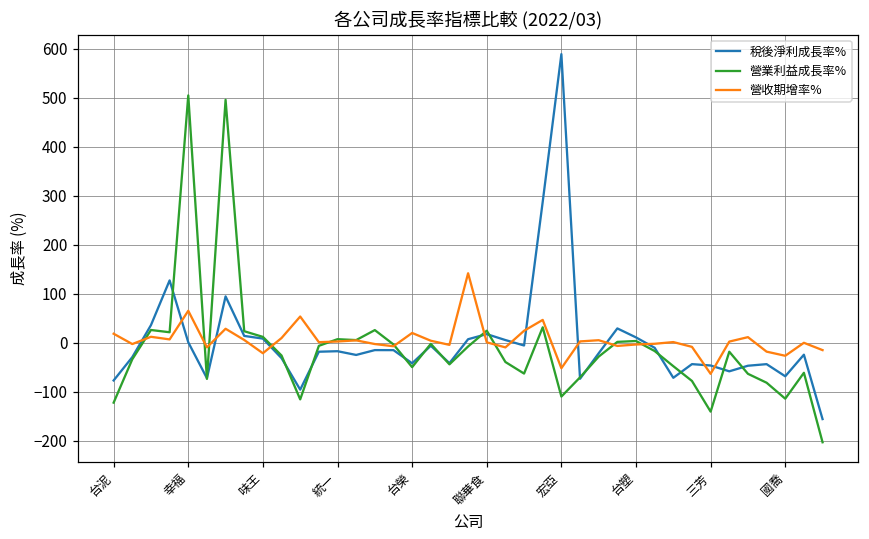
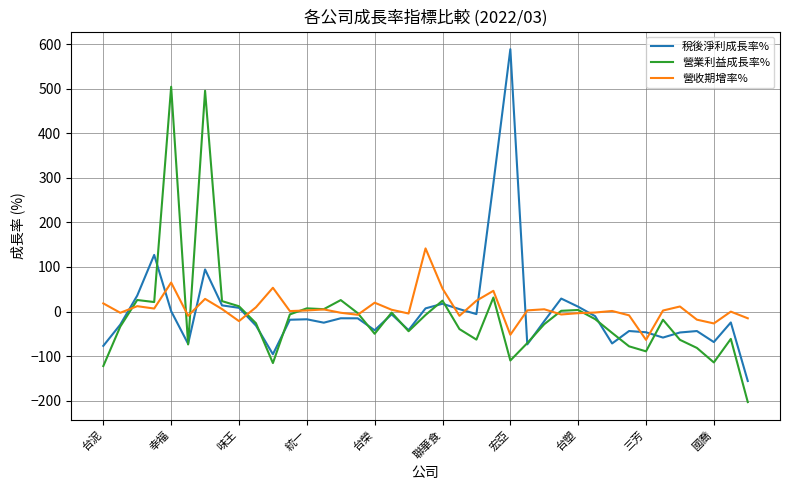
營收期增率%, 聯華食: 0 -> 50
營業利益成長率%, 三芳: -140 -> -90
